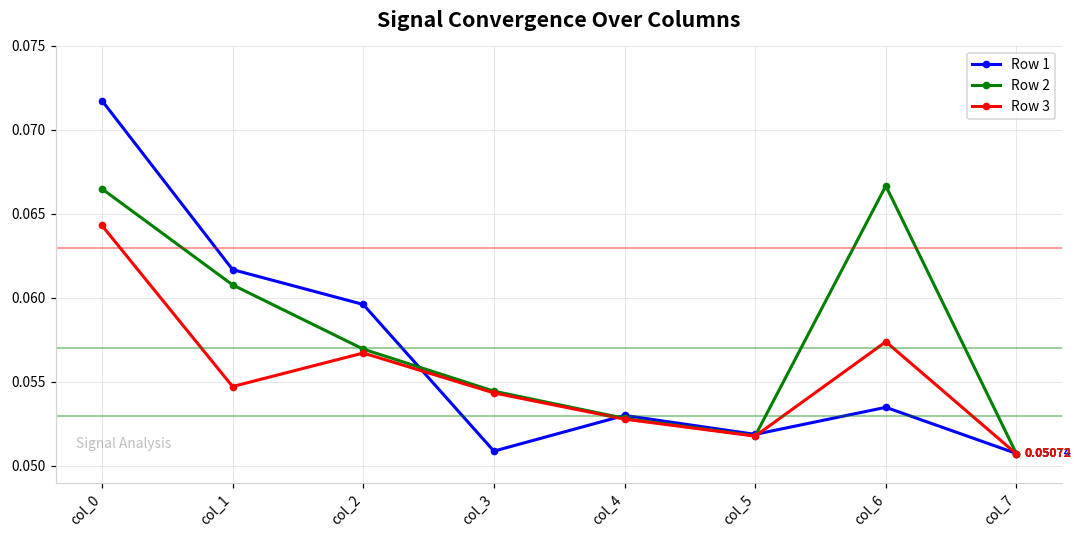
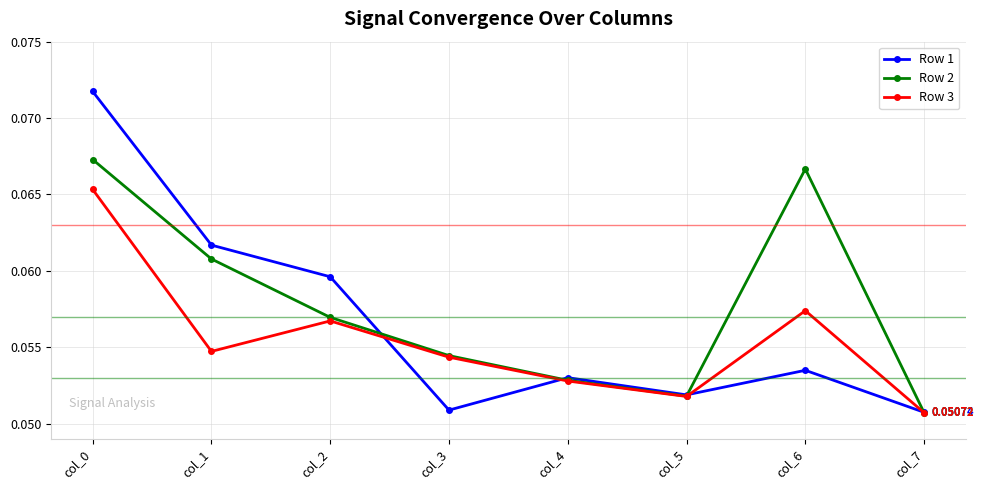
Row 2, col_0: 0.0665 -> 0.0673
Row 3, col_0: 0.0643 -> 0.0653
